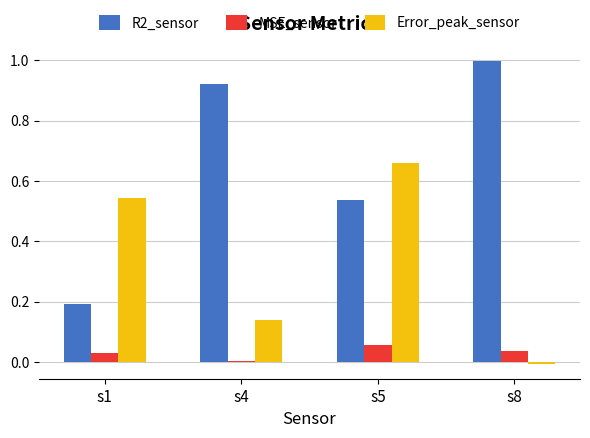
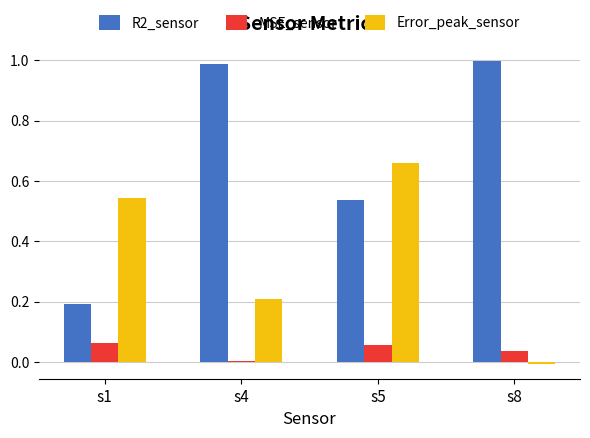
MSE_sensor, s1: 0.03 -> 0.06
R2_sensor, s4: 0.92 -> 0.99
Error_peak_sensor, s4: 0.14 -> 0.21
